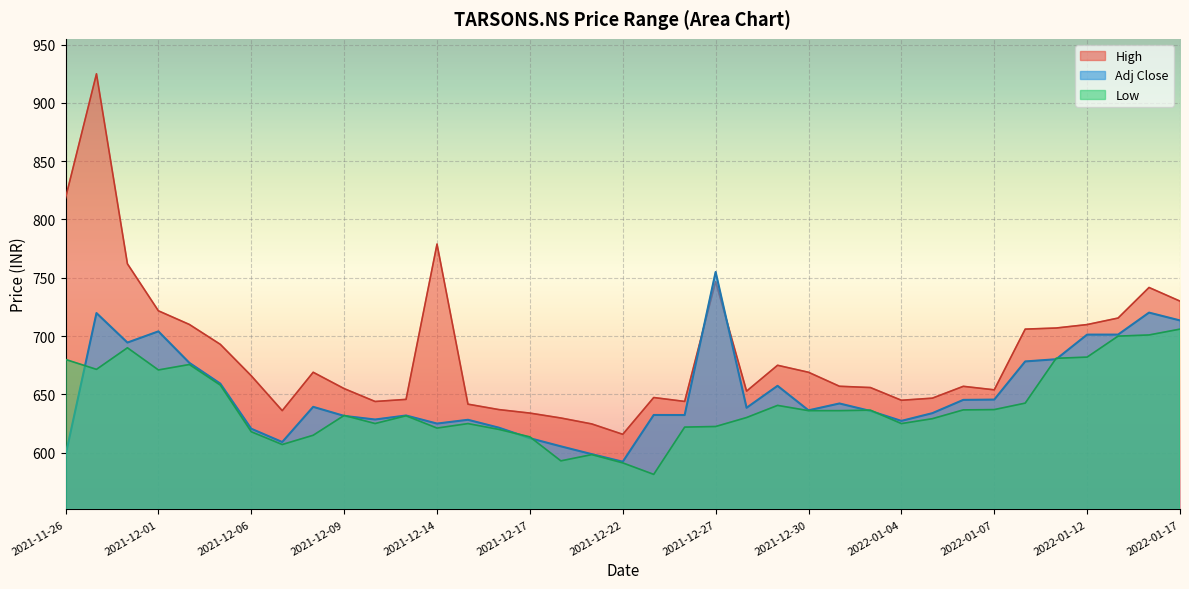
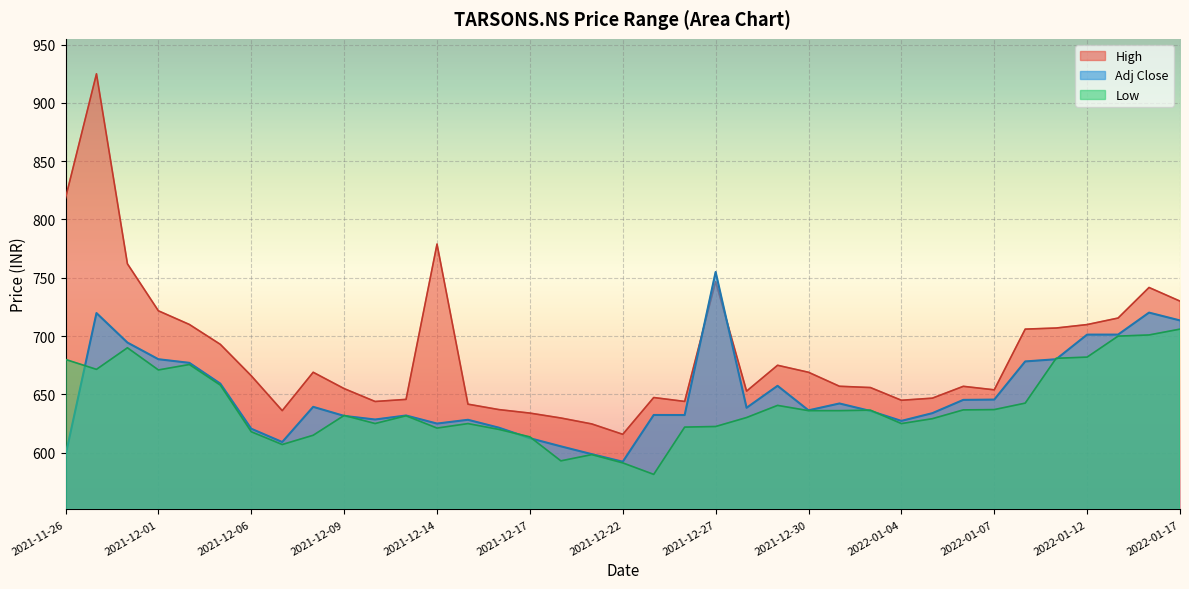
Adj Close, 2021-12-01: 704 -> 680
